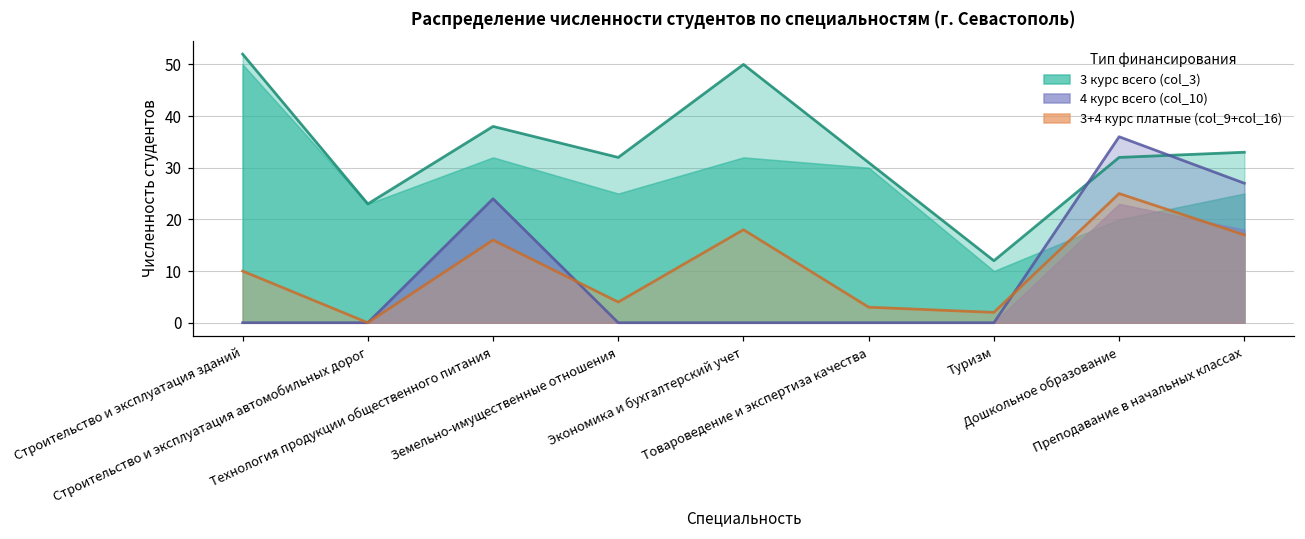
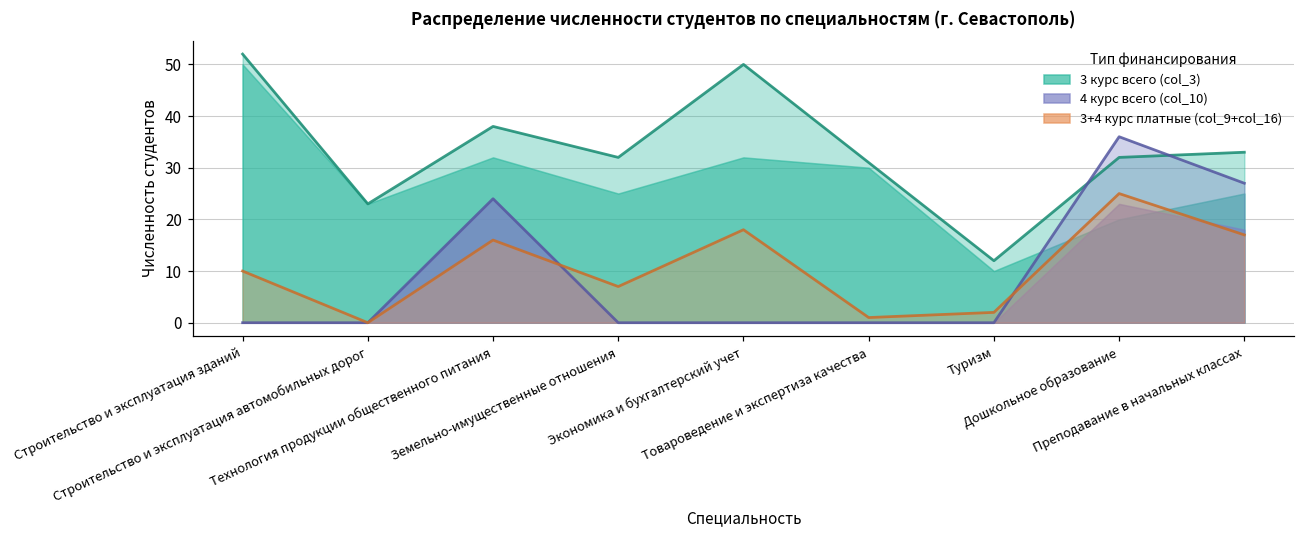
3+4 курс платные (col_9+col_16), Земельно-имущественные отношения: 4 -> 7
3+4 курс платные (col_9+col_16), Товароведение и экспертиза качества: 3 -> 1
